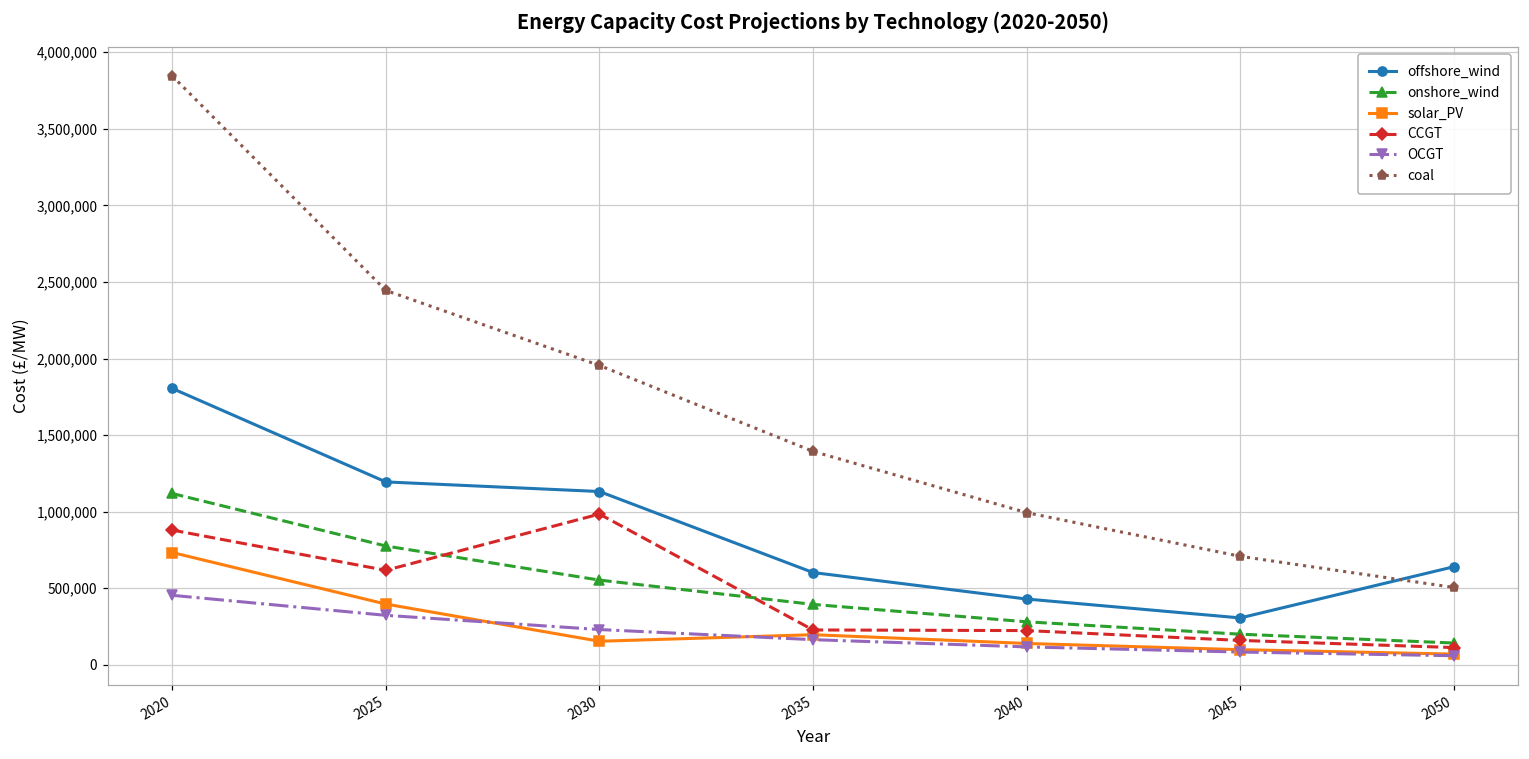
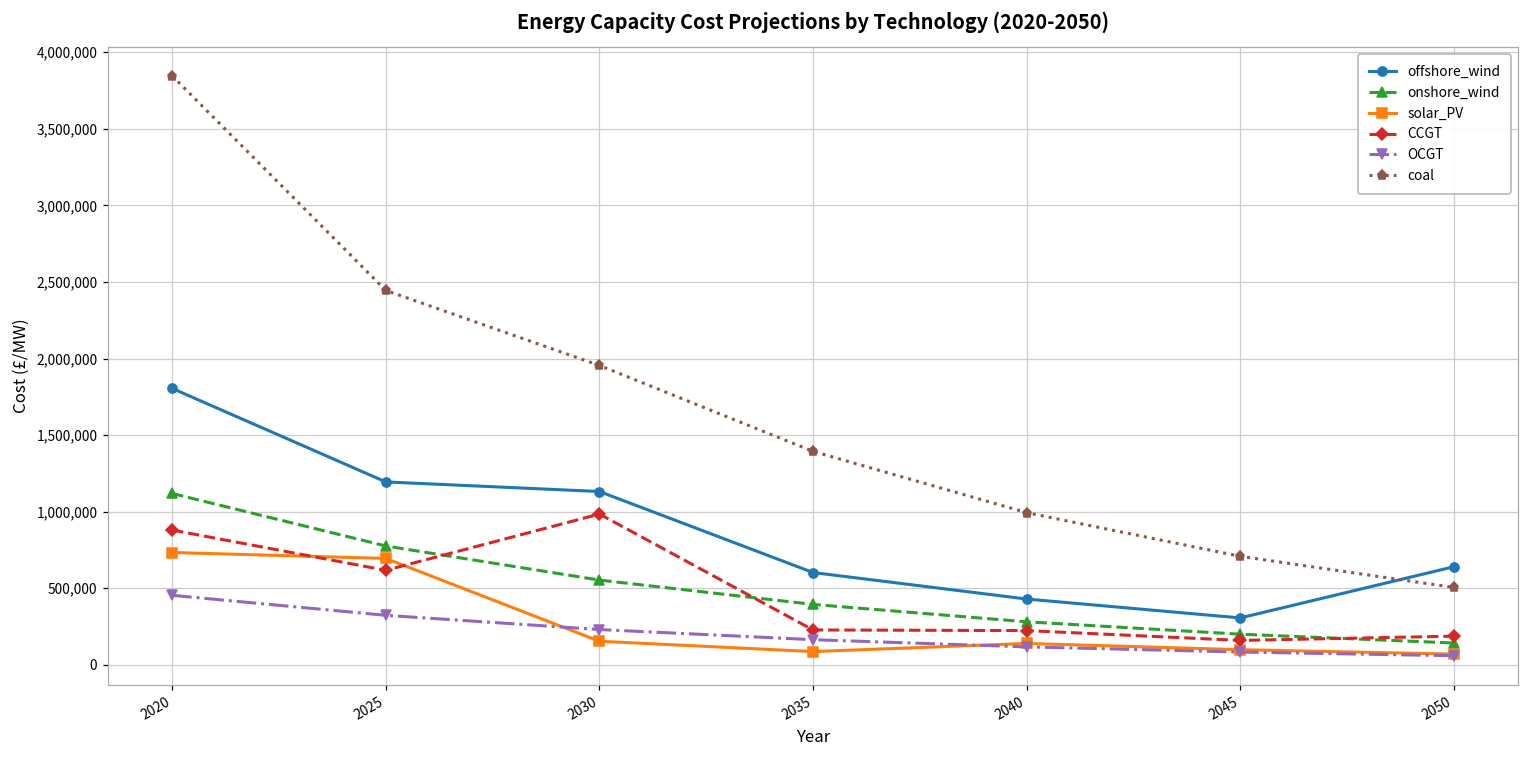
solar_PV, 2025: 400,000 -> 690,000
solar_PV, 2035: 200,000 -> 90,000
CCGT, 2050: 110,000 -> 190,000
